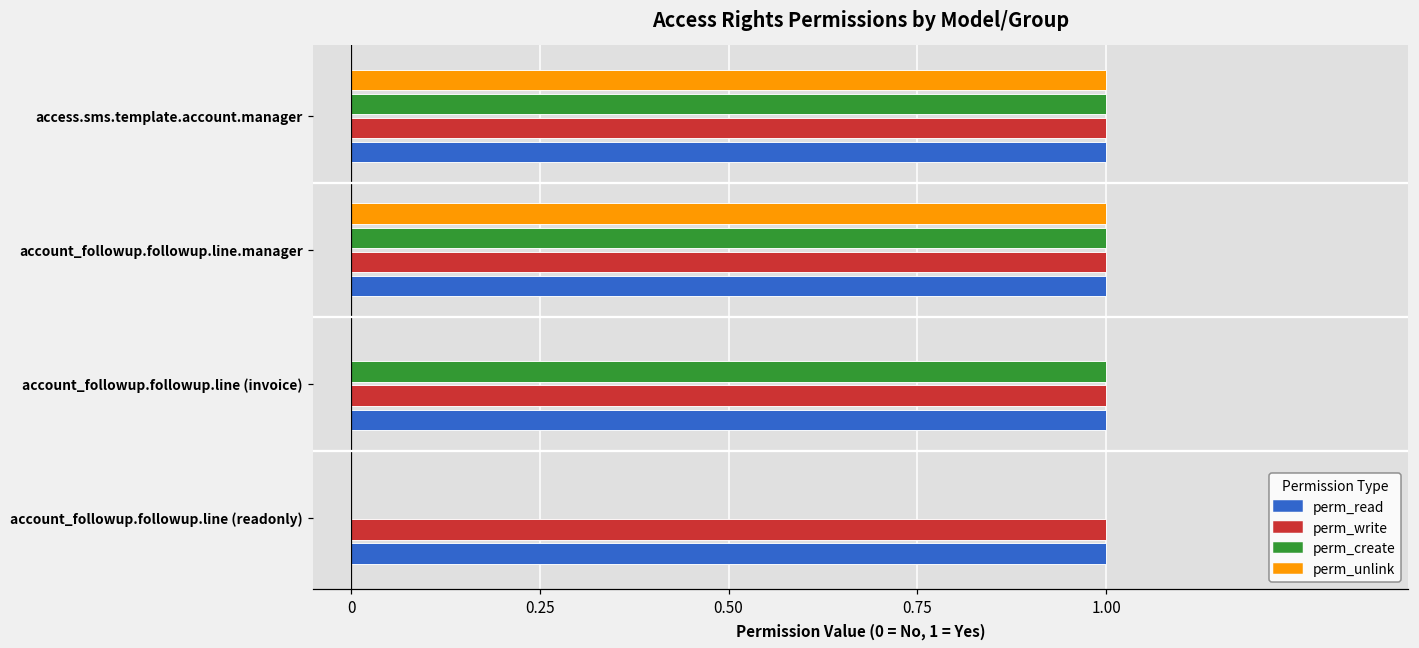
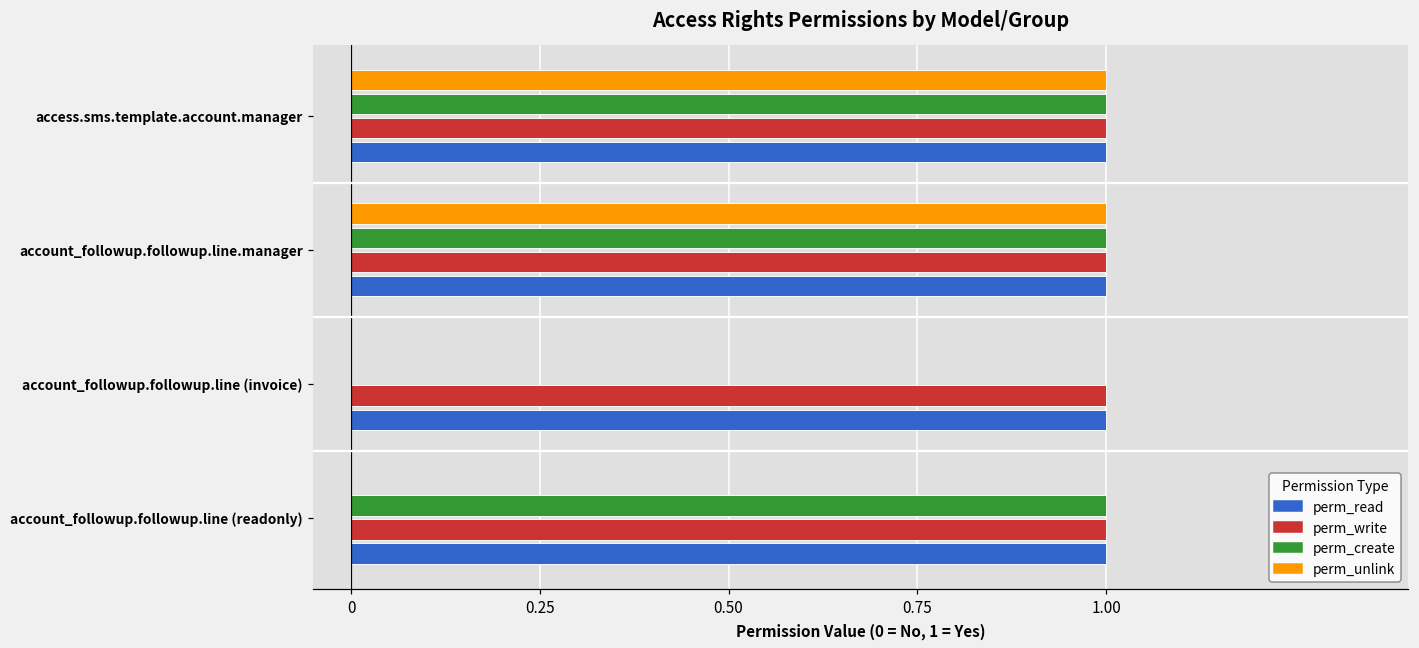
perm_create, account_followup.followup.line (invoice): 1 -> 0
perm_create, account_followup.followup.line (readonly): 0 -> 1
